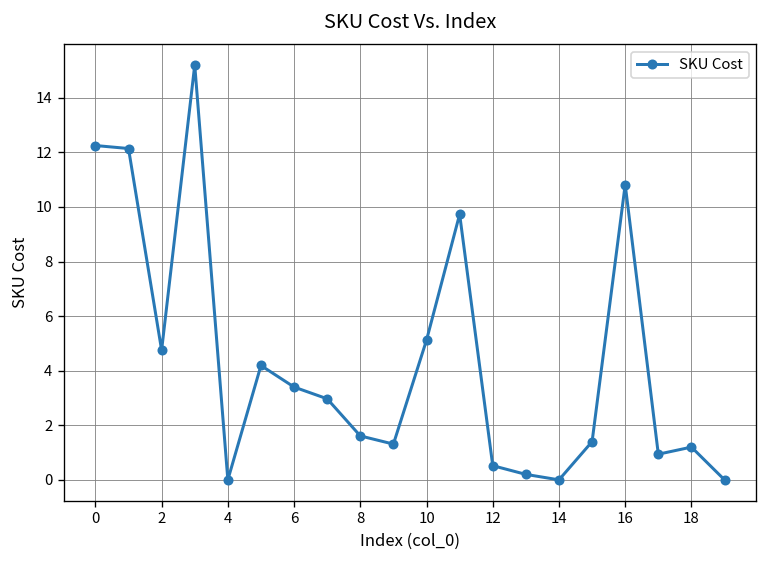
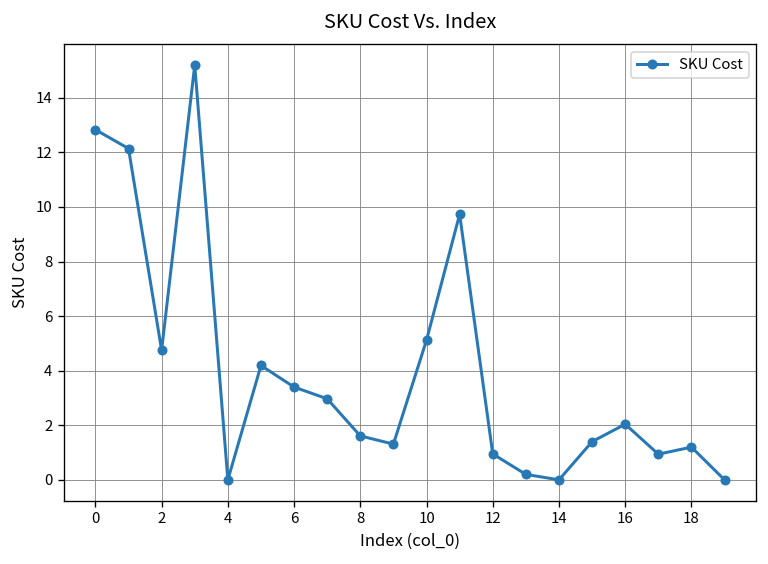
0: 12.3 -> 12.8
12: 0.5 -> 1.0
16: 10.8 -> 2.0
